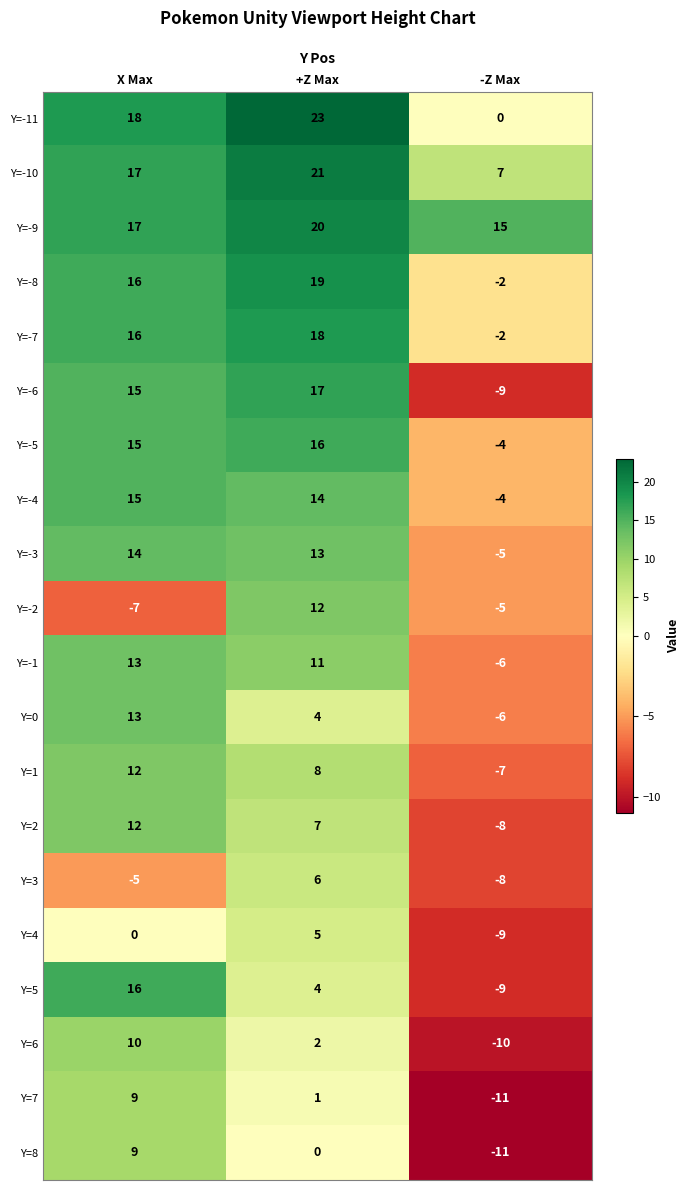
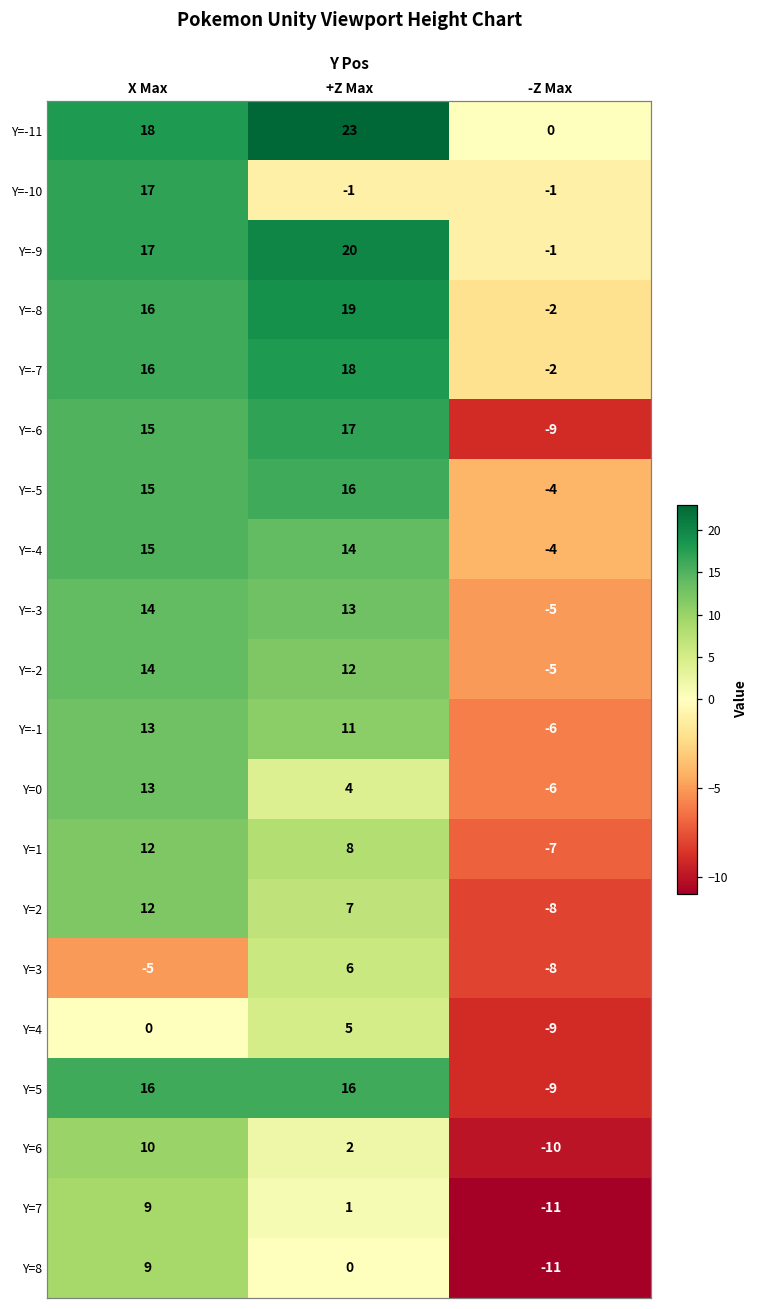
Y=-10, +Z Max: 21 -> -1
Y=-10, -Z Max: 7 -> -1
Y=-9, -Z Max: 15 -> -1
Y=-2, X Max: -7 -> 14
Y=5, +Z Max: 4 -> 16
